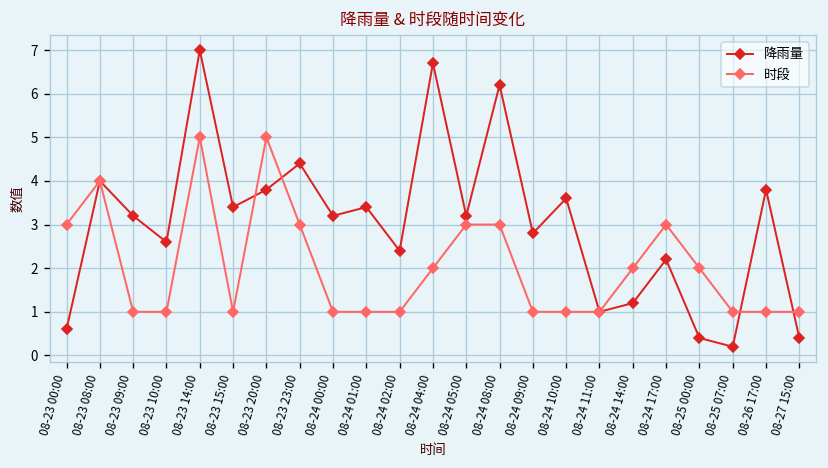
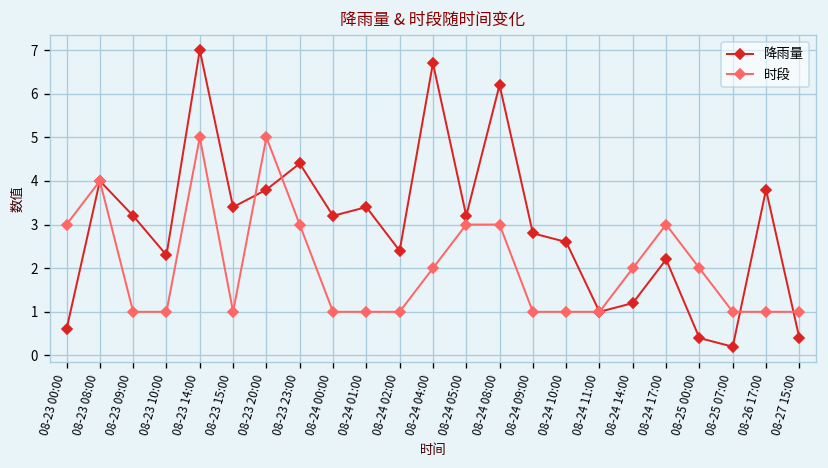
降雨量, 08-23 10:00: 2.6 -> 2.3
降雨量, 08-24 10:00: 3.6 -> 2.6
